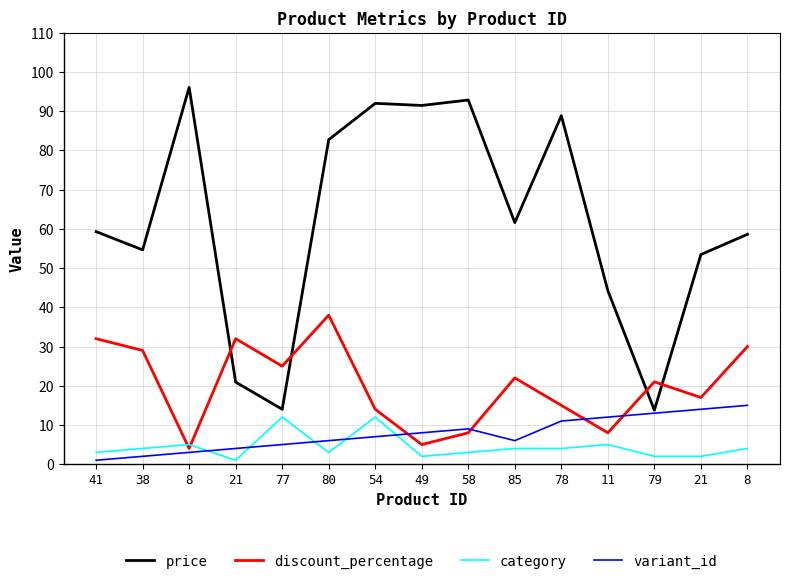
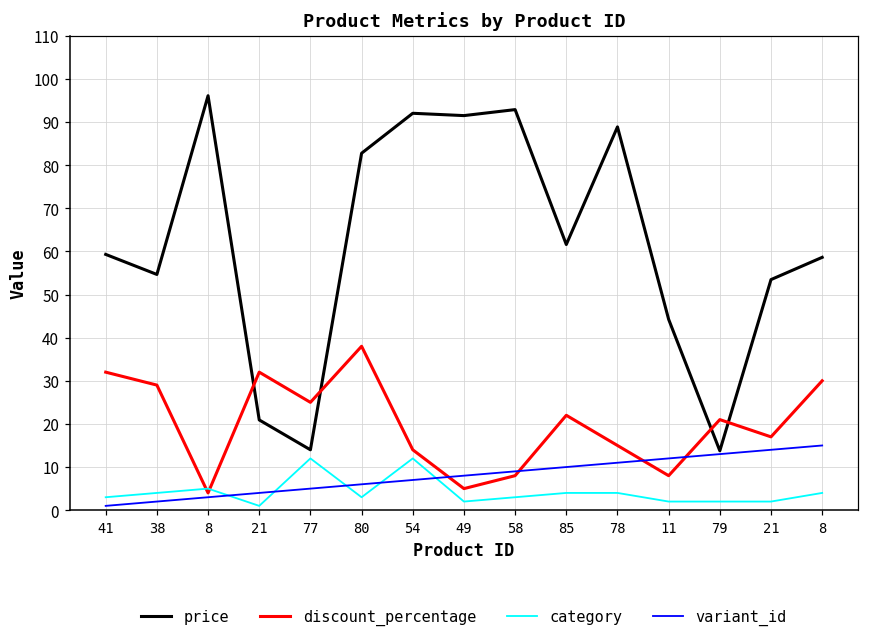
variant_id, 85: 6 -> 10
category, 11: 5 -> 2
